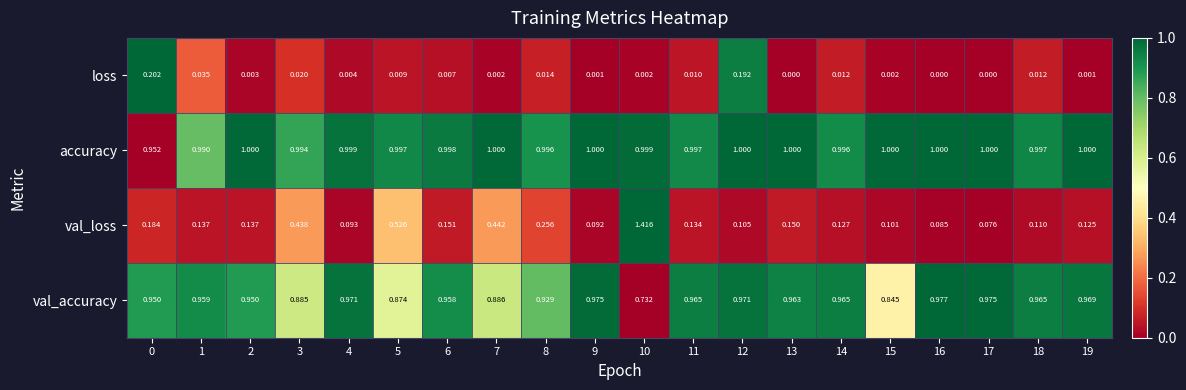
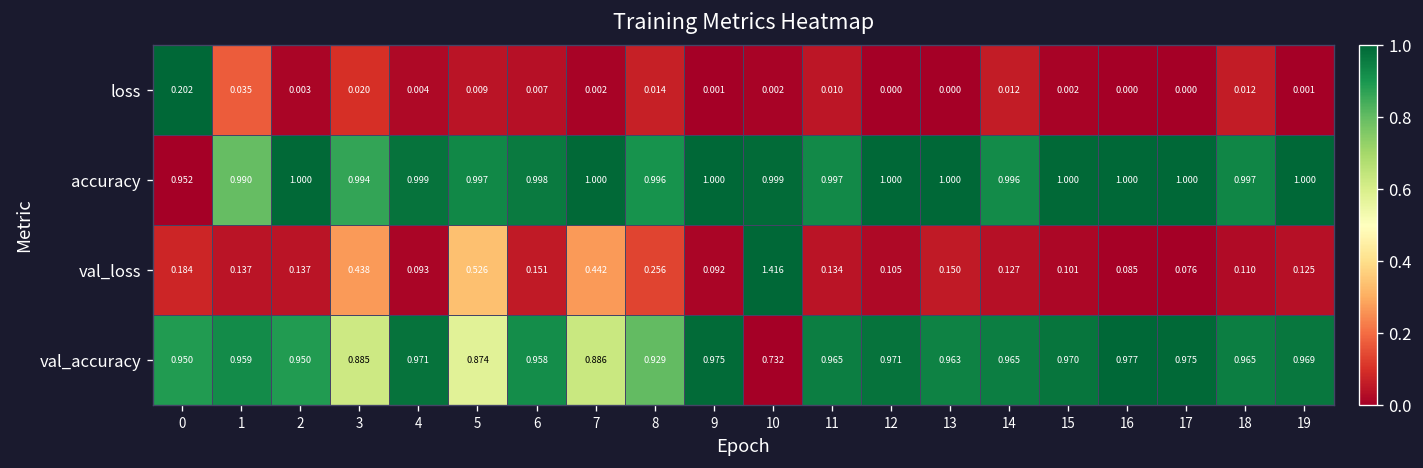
loss, 12: 0.192 -> 0.000
val_accuracy, 15: 0.845 -> 0.970
